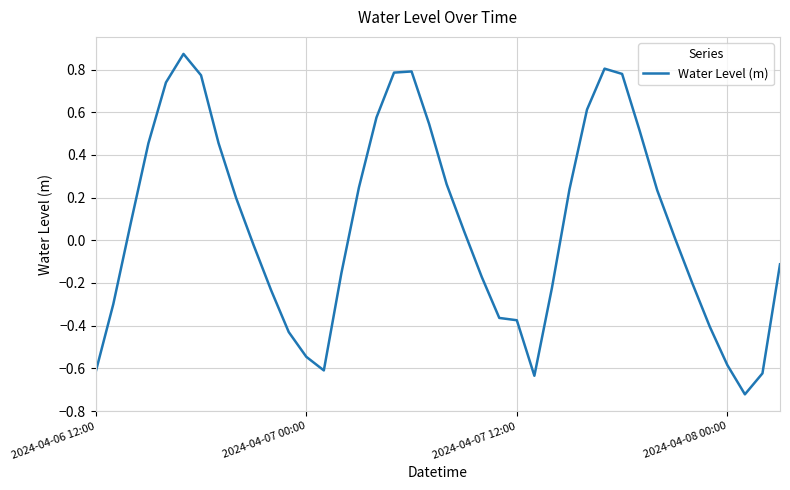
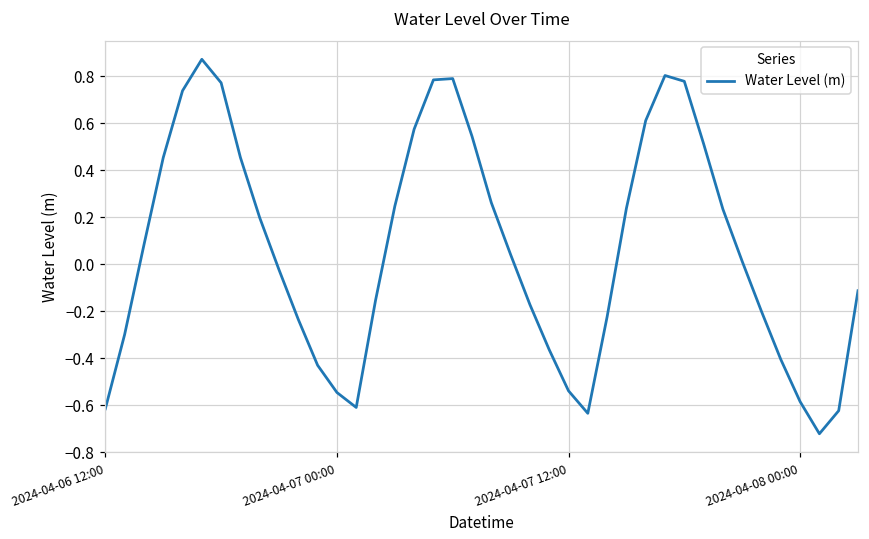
2024-04-07 12:00: -0.37 -> -0.54
